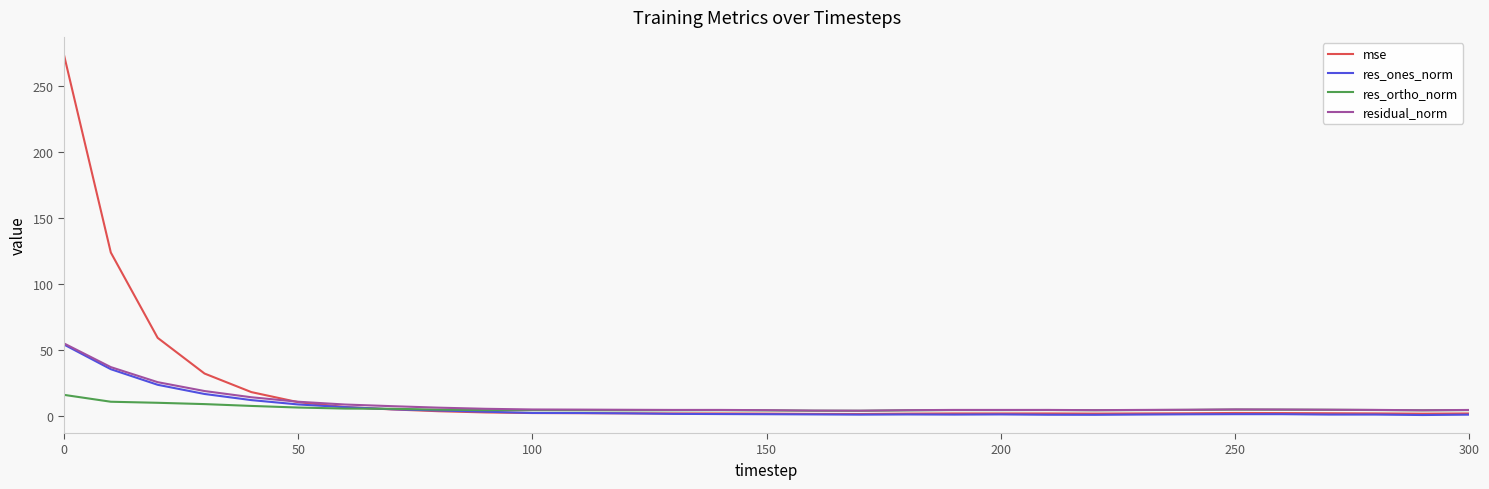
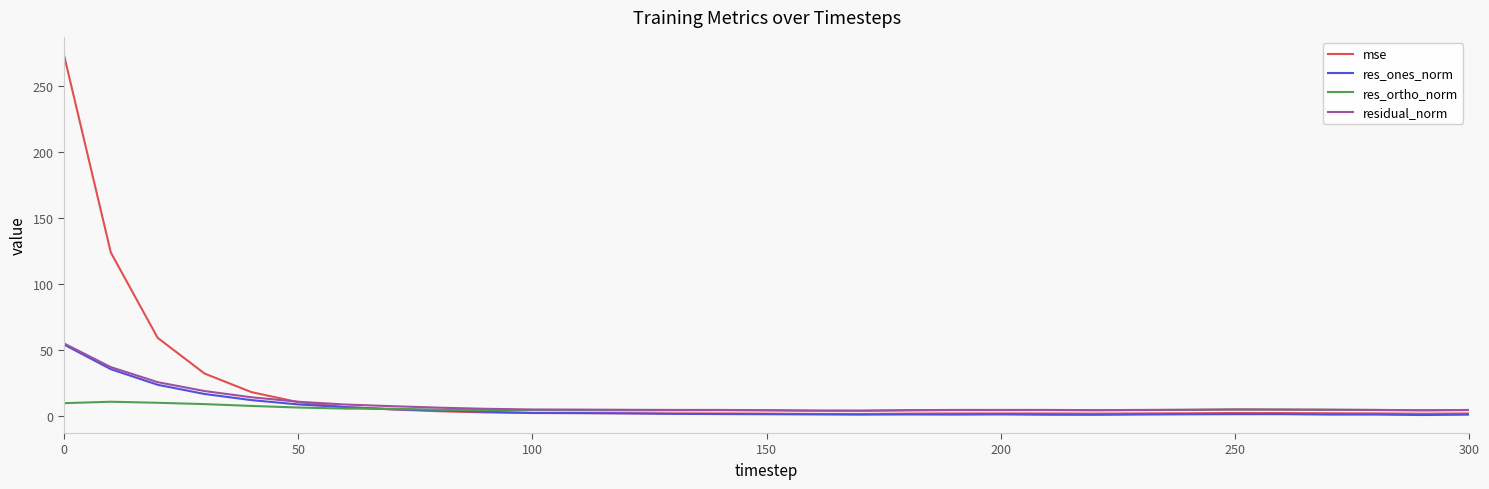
res_ortho_norm, 0: 16 -> 10
